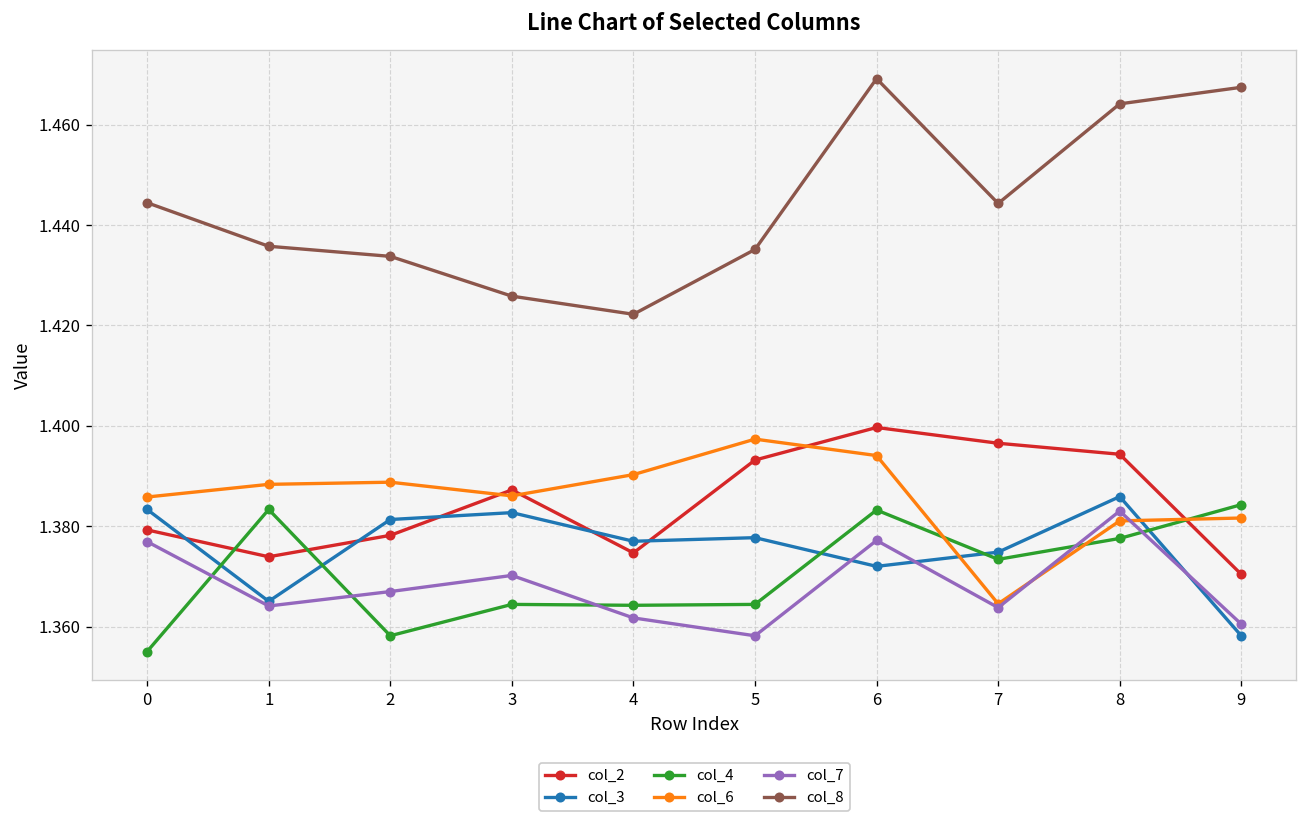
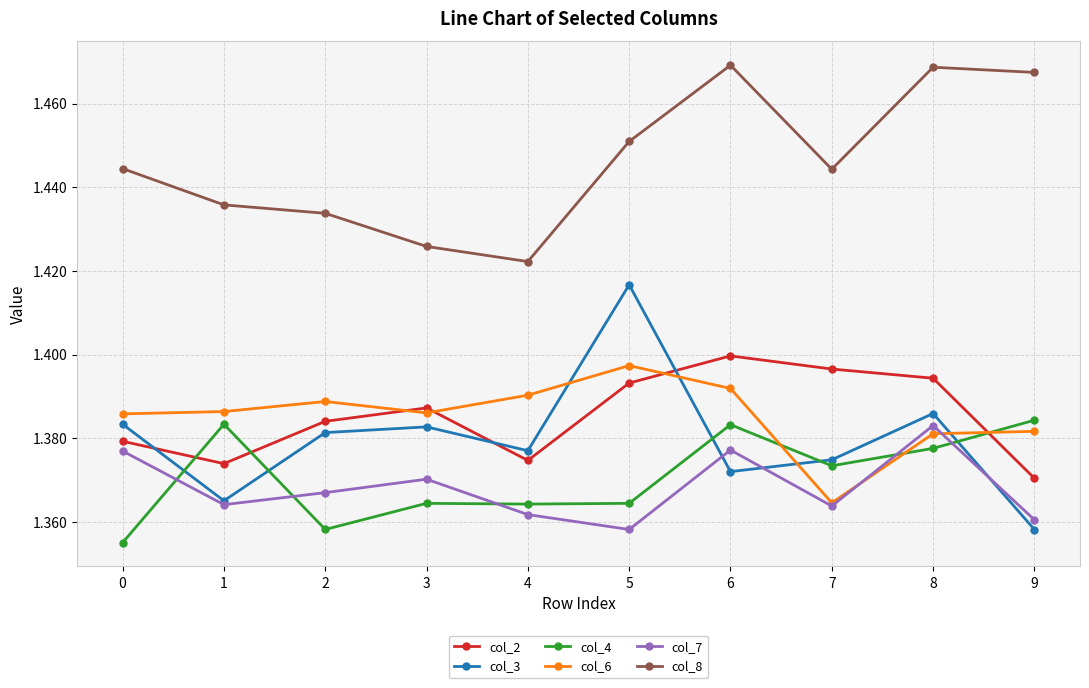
col_6, 1: 1.388 -> 1.386
col_2, 2: 1.378 -> 1.384
col_3, 5: 1.378 -> 1.417
col_8, 5: 1.435 -> 1.451
col_6, 6: 1.394 -> 1.392
col_8, 8: 1.464 -> 1.469
